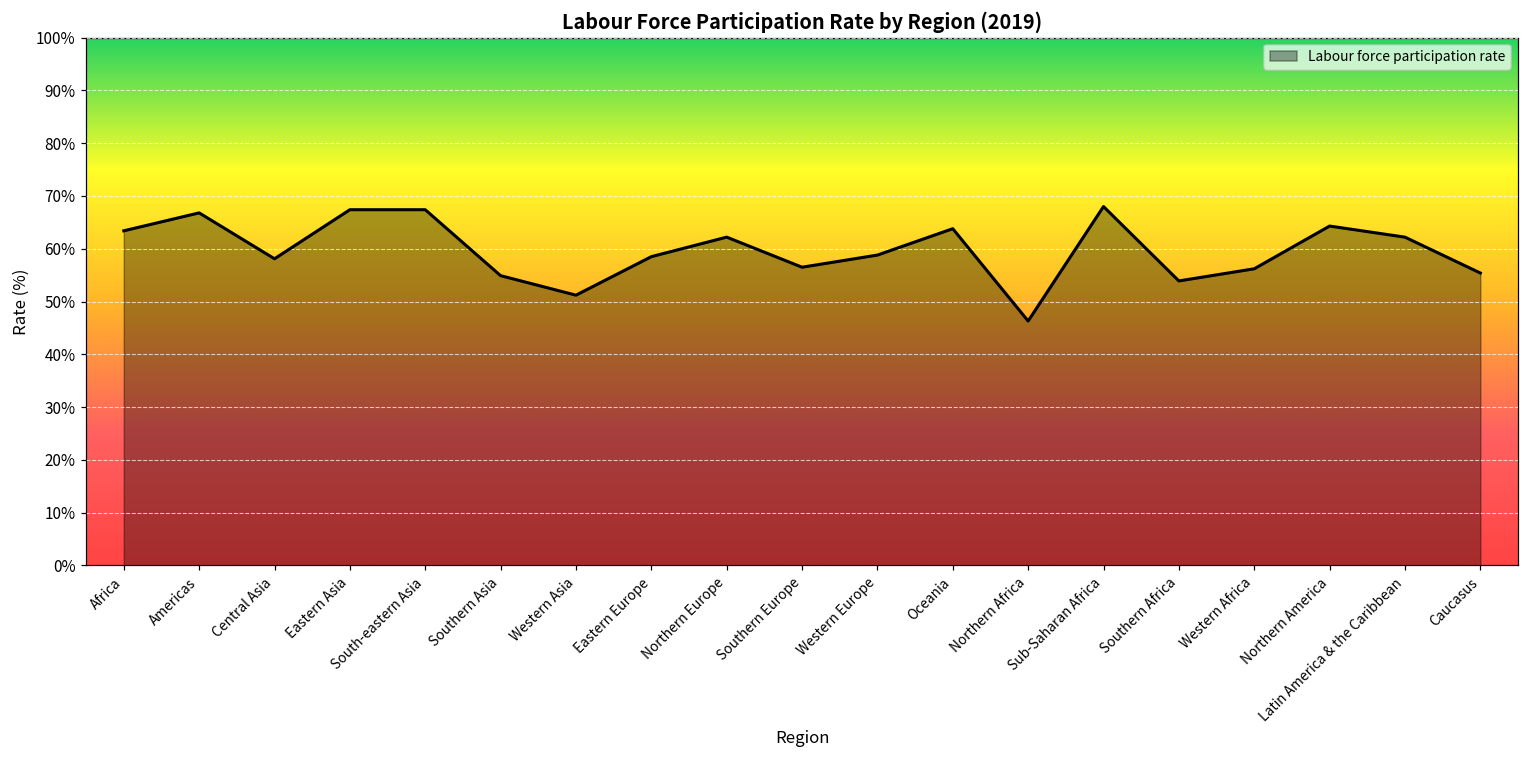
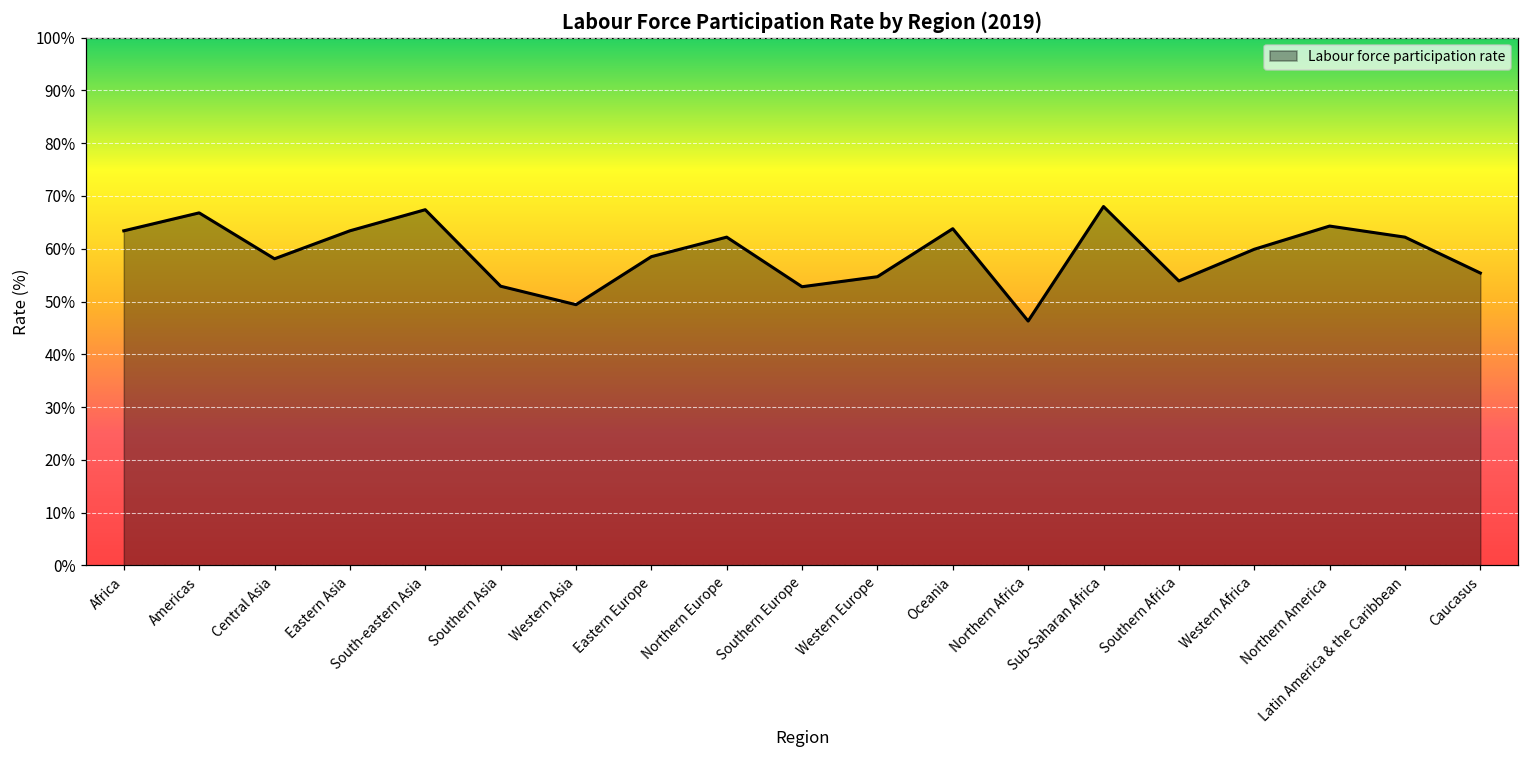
Eastern Asia: 67% -> 63%
Southern Asia: 55% -> 53%
Western Asia: 51% -> 49%
Southern Europe: 57% -> 53%
Western Europe: 59% -> 55%
Western Africa: 56% -> 60%
